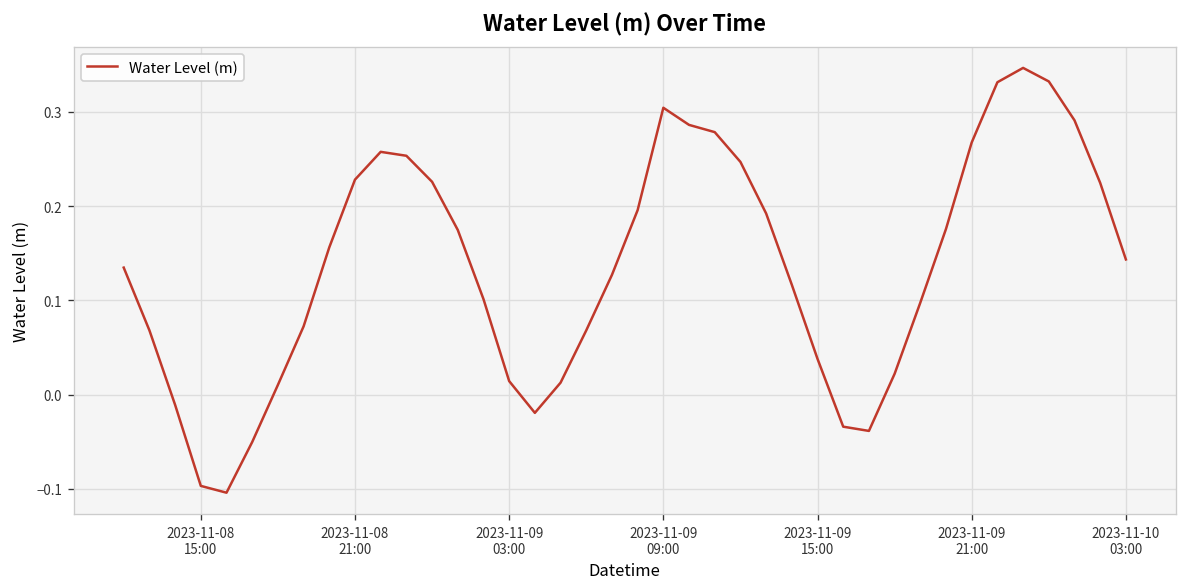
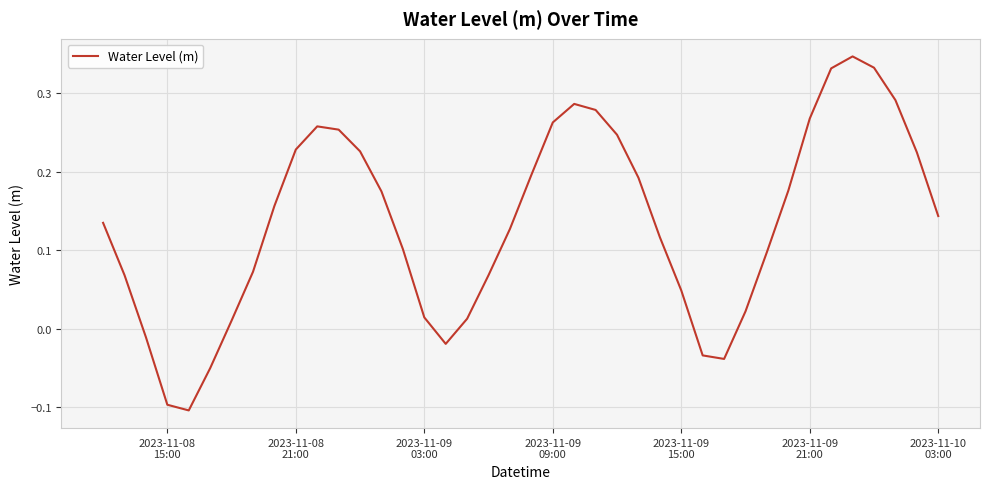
2023-11-09 09:00: 0.30 -> 0.26
2023-11-09 15:00: 0.04 -> 0.05
